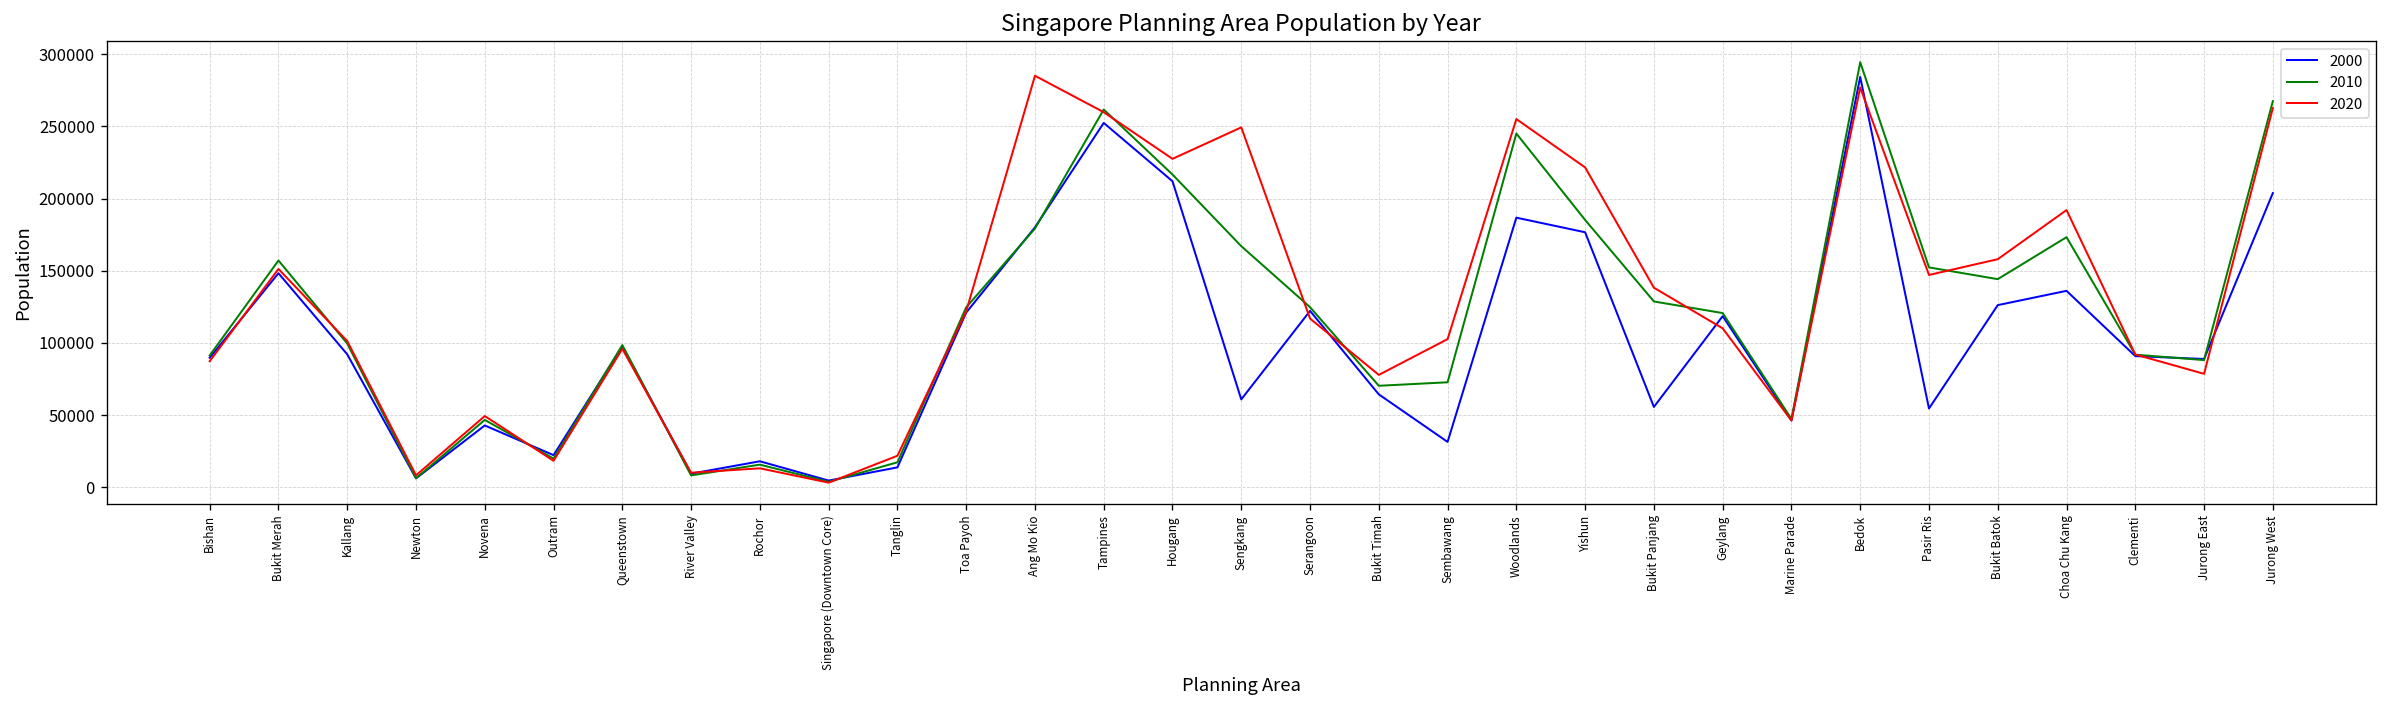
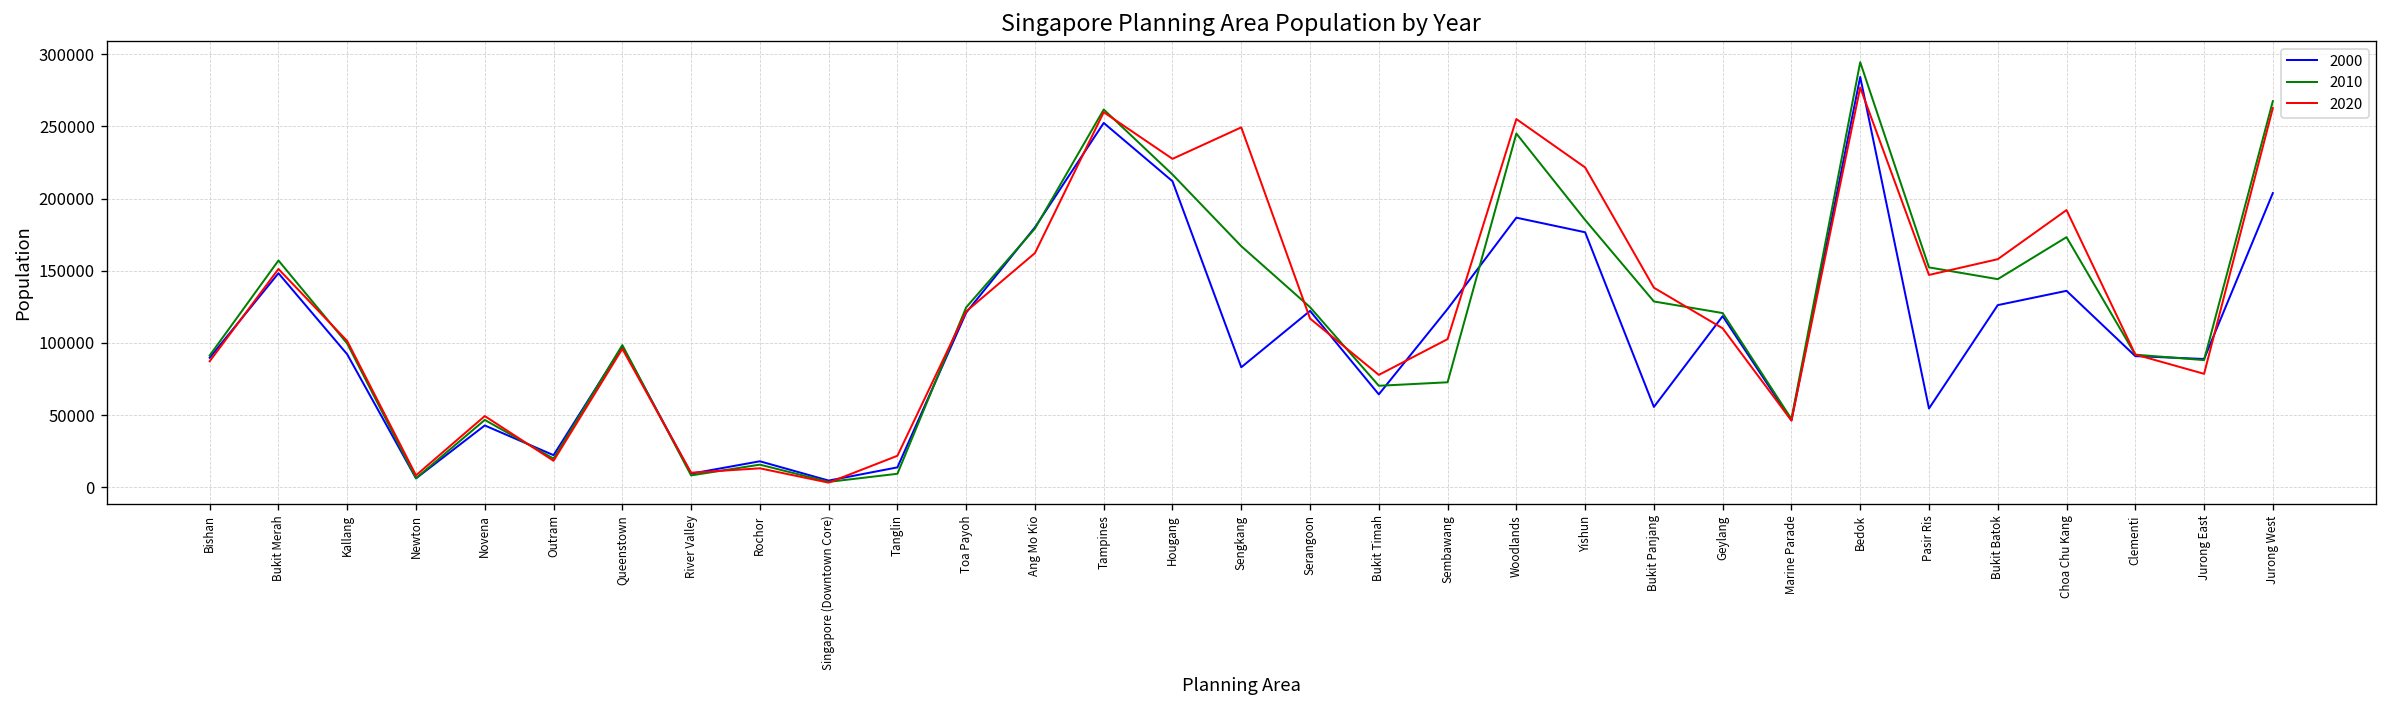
2010, Tanglin: 17000 -> 9000
2020, Ang Mo Kio: 285000 -> 162000
2000, Sengkang: 61000 -> 83000
2000, Sembawang: 31000 -> 124000
